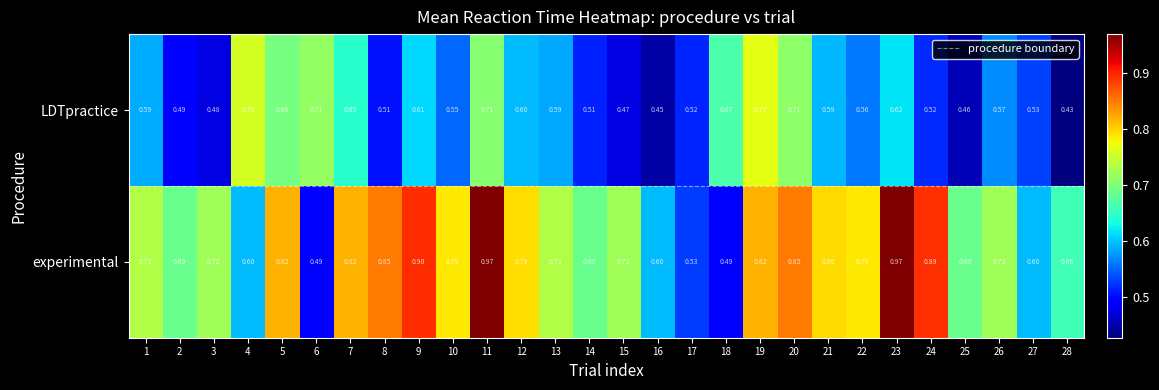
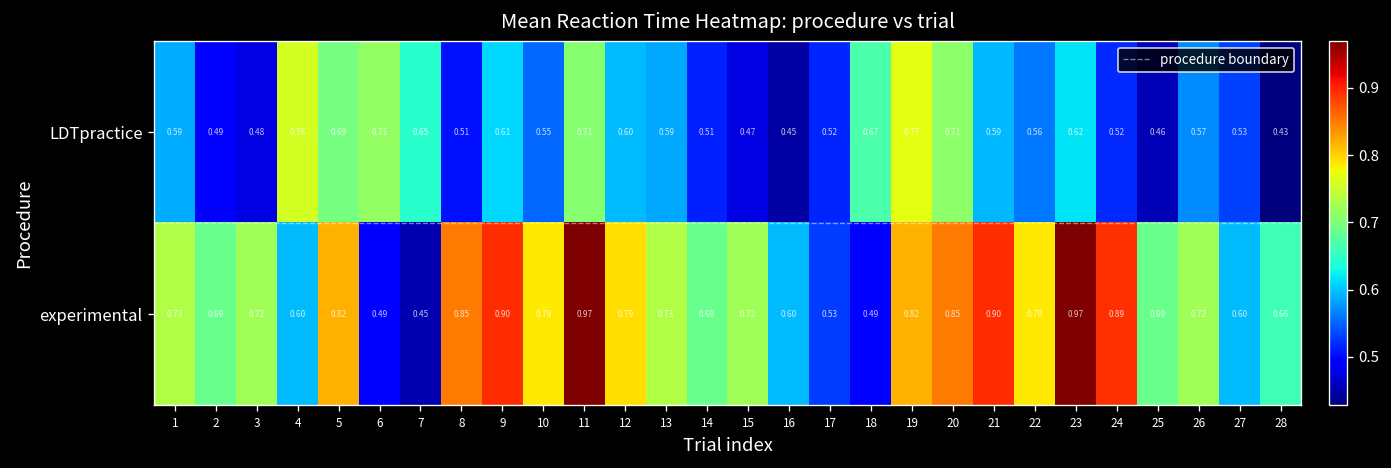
experimental, 7: 0.82 -> 0.45
experimental, 21: 0.80 -> 0.90
